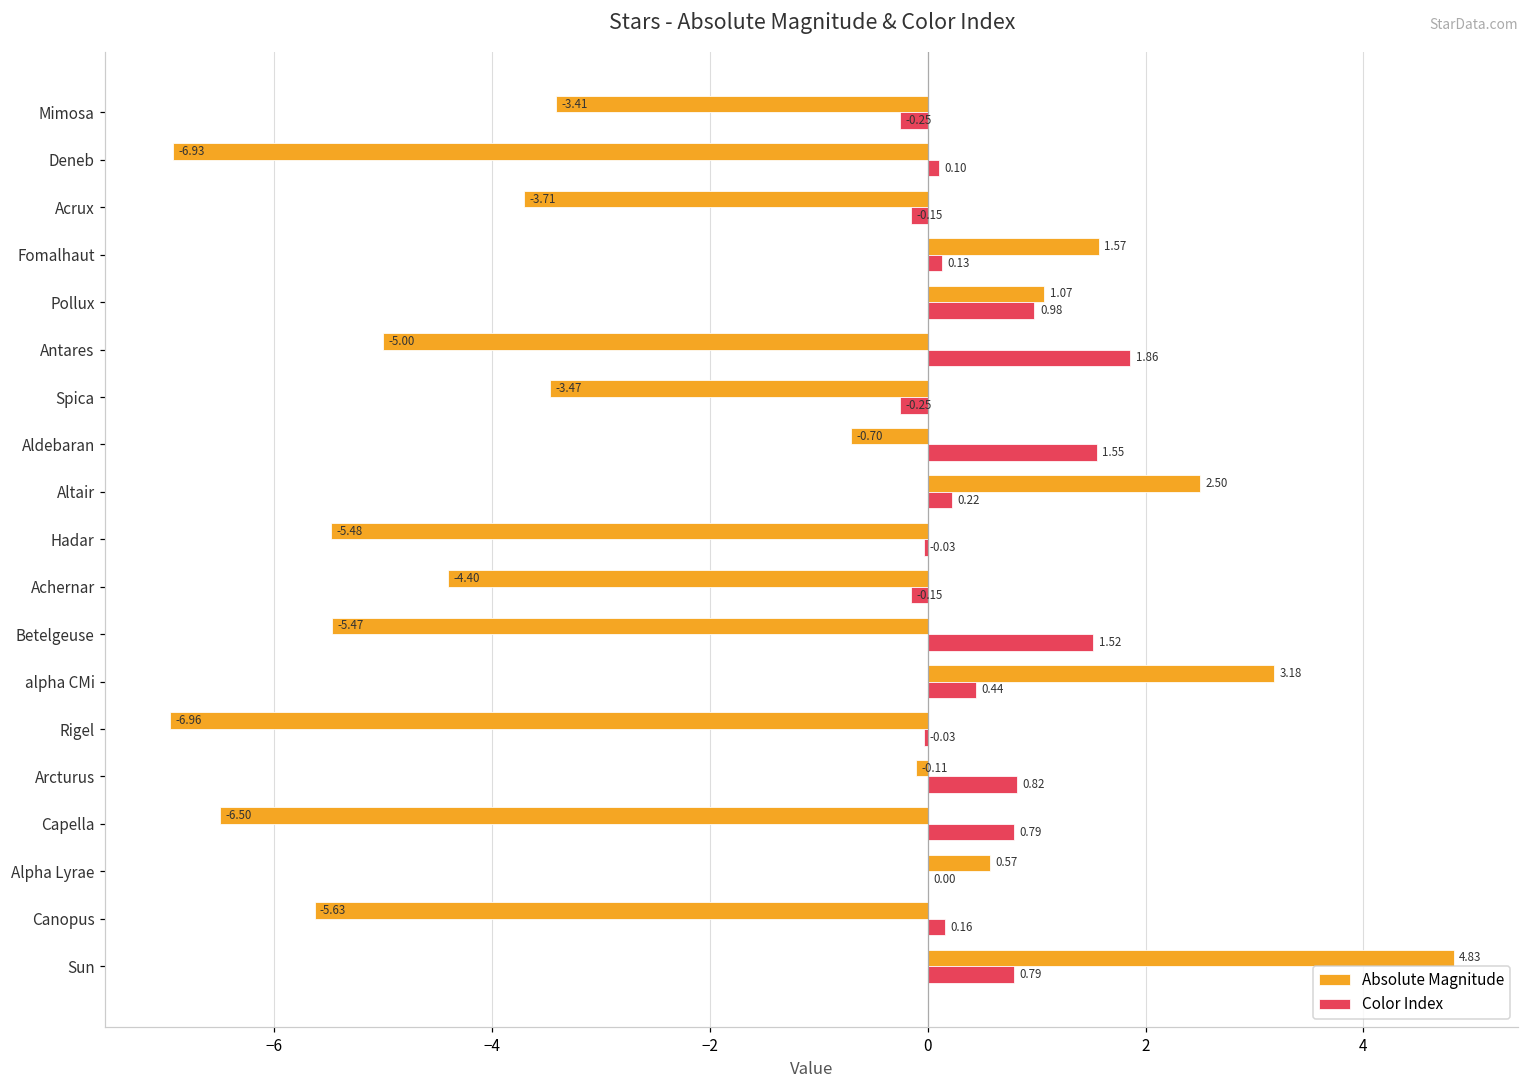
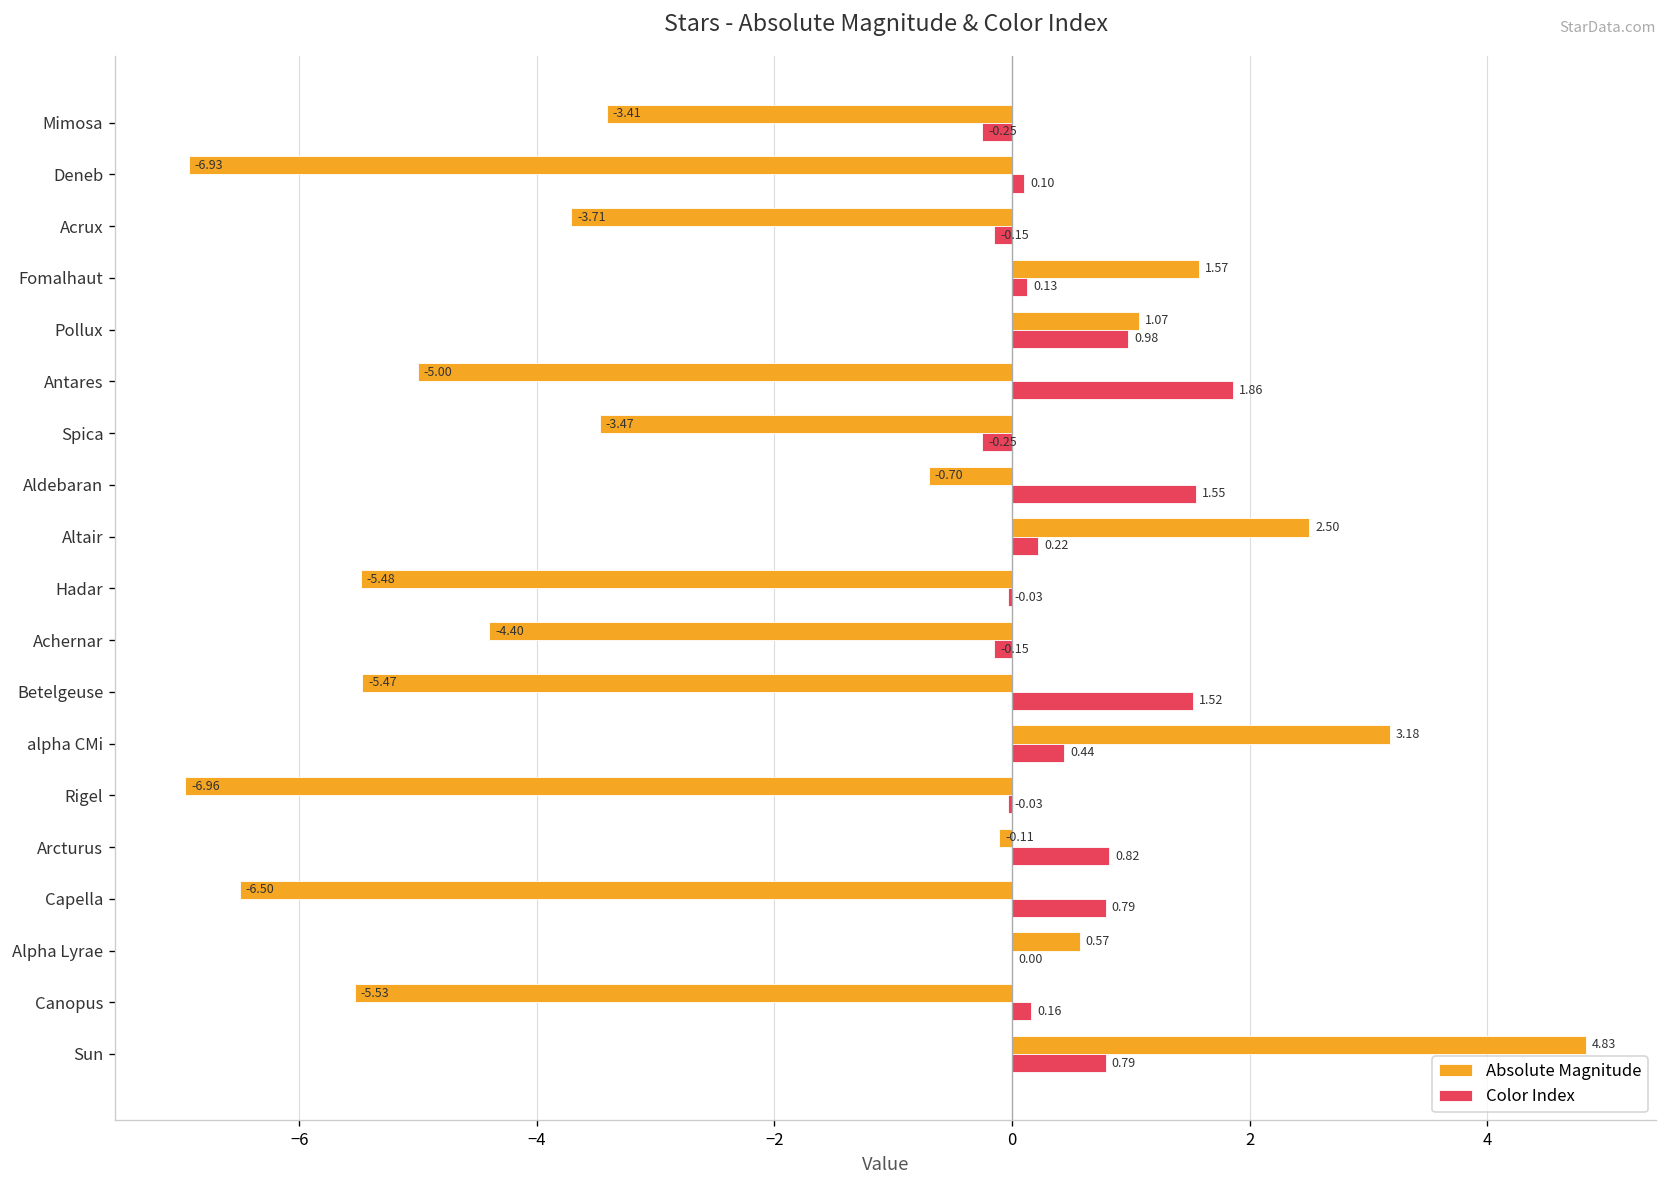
Absolute Magnitude, Canopus: -5.63 -> -5.53
